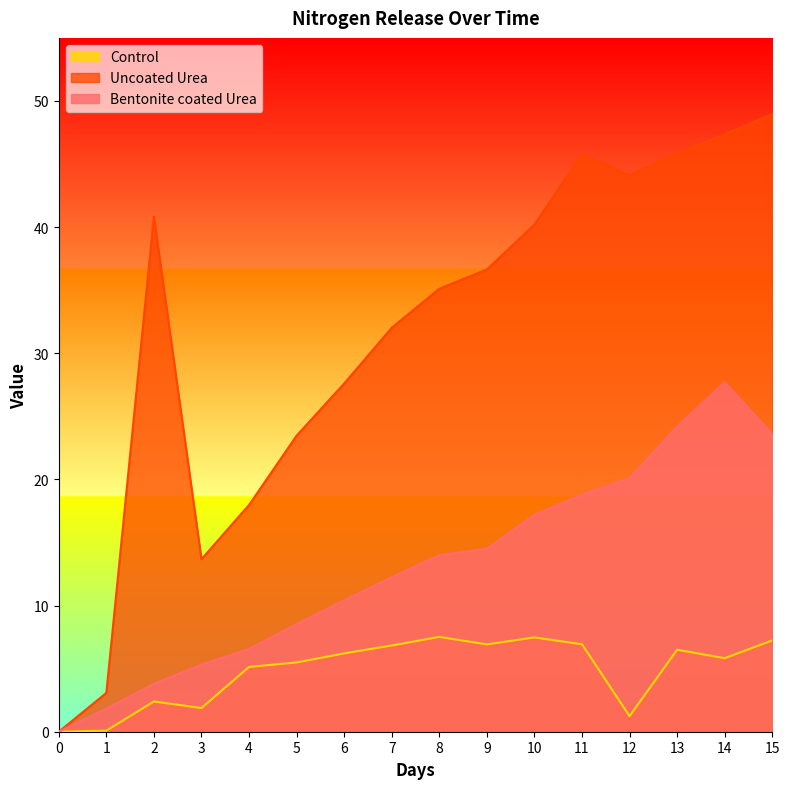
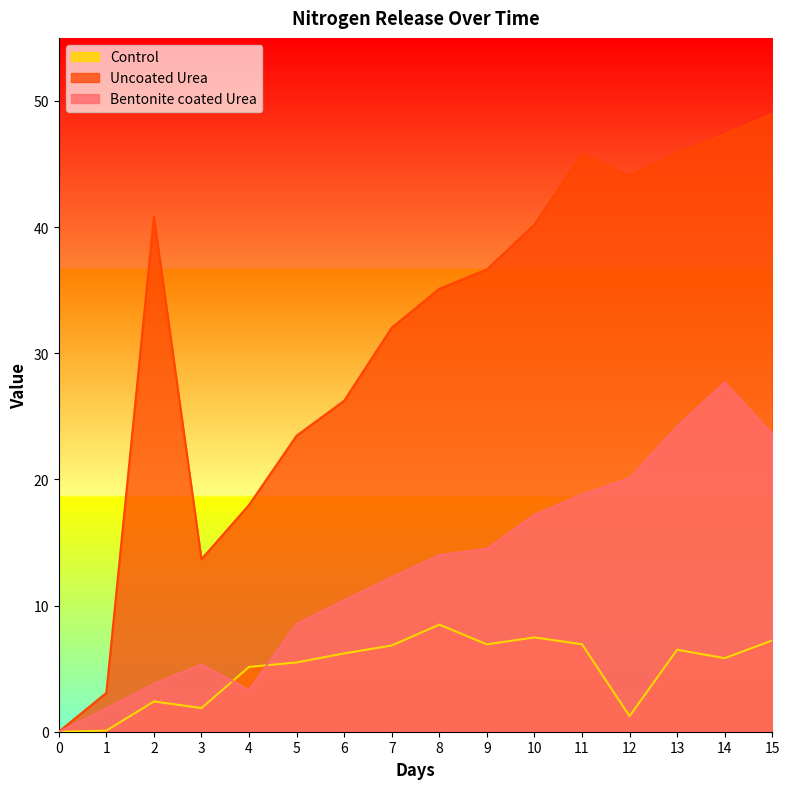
Bentonite coated Urea, 4: 6.6 -> 3.3
Uncoated Urea, 6: 27.6 -> 26.2
Control, 8: 7.5 -> 8.5
